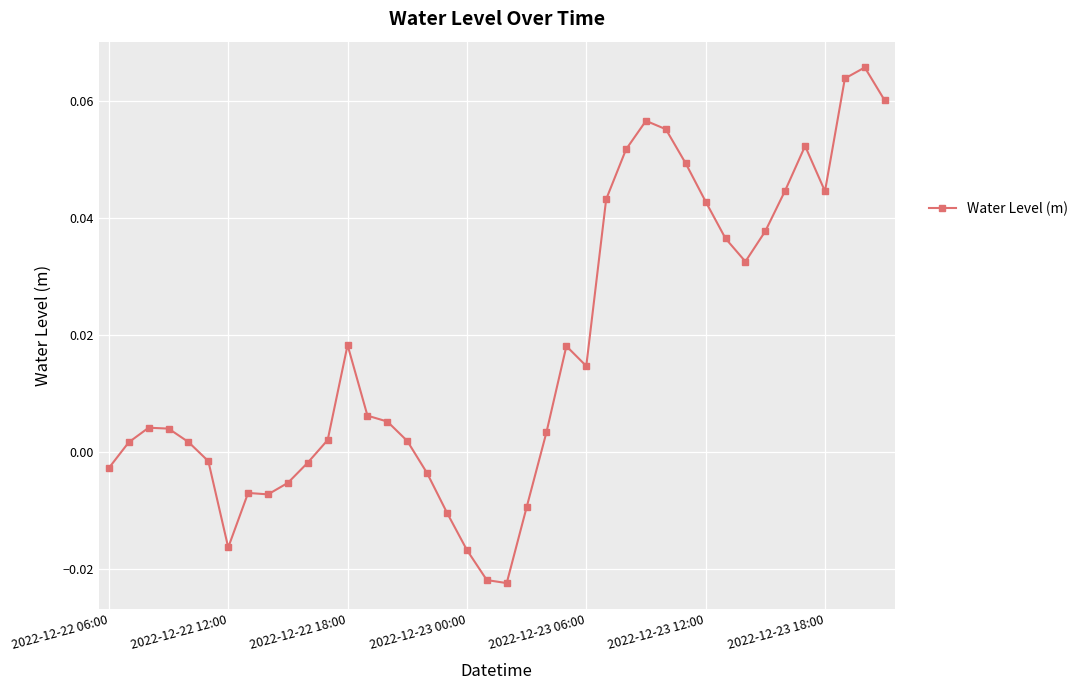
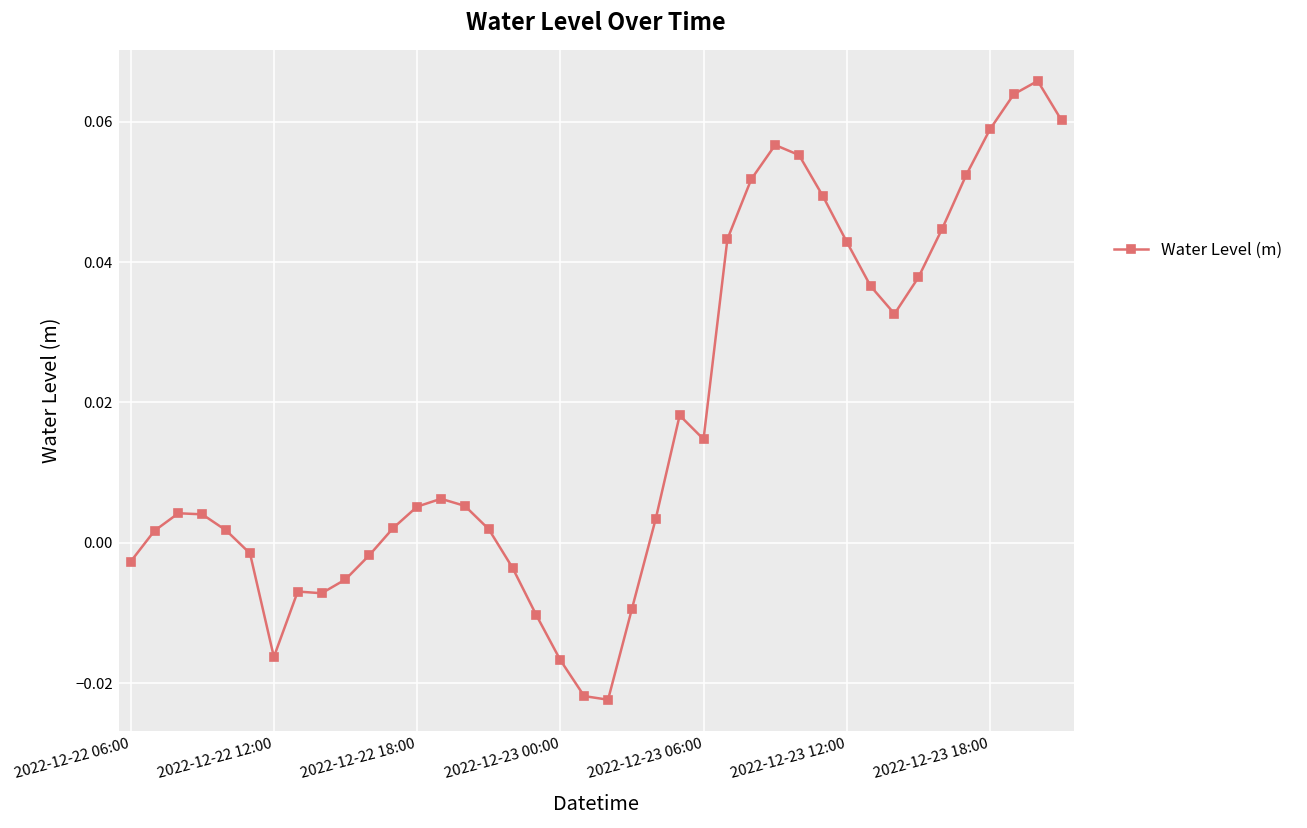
2022-12-22 18:00: 0.018 -> 0.005
2022-12-23 18:00: 0.045 -> 0.059
